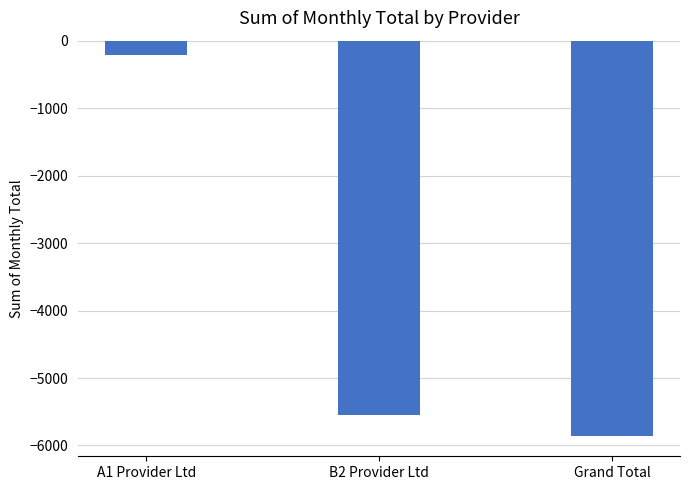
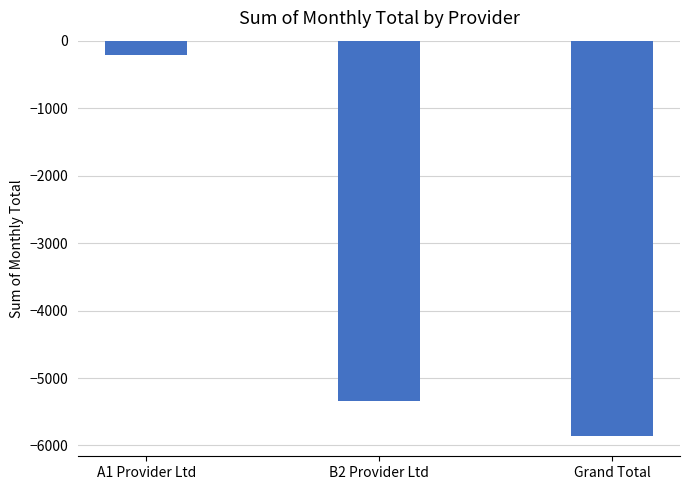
B2 Provider Ltd: -5500 -> -5300
